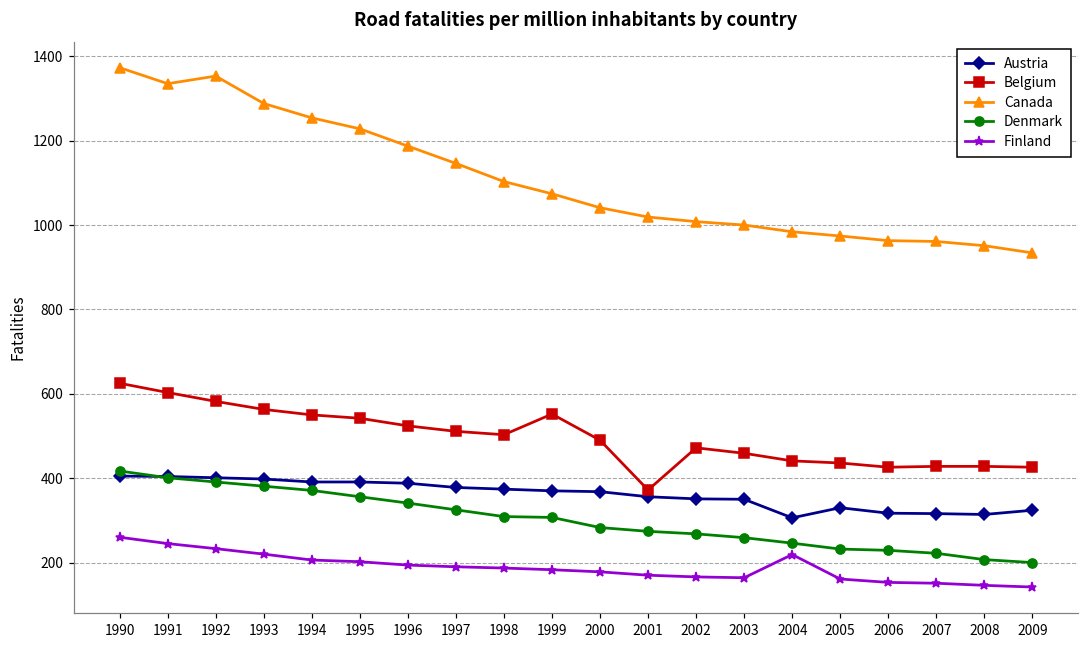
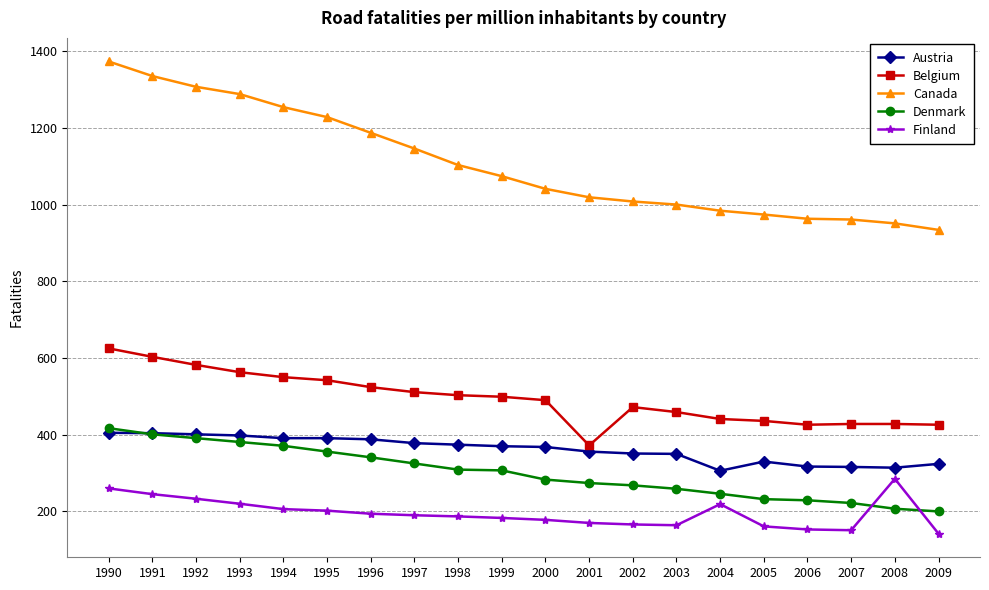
Canada, 1992: 1350 -> 1310
Belgium, 1999: 550 -> 500
Finland, 2008: 150 -> 290
